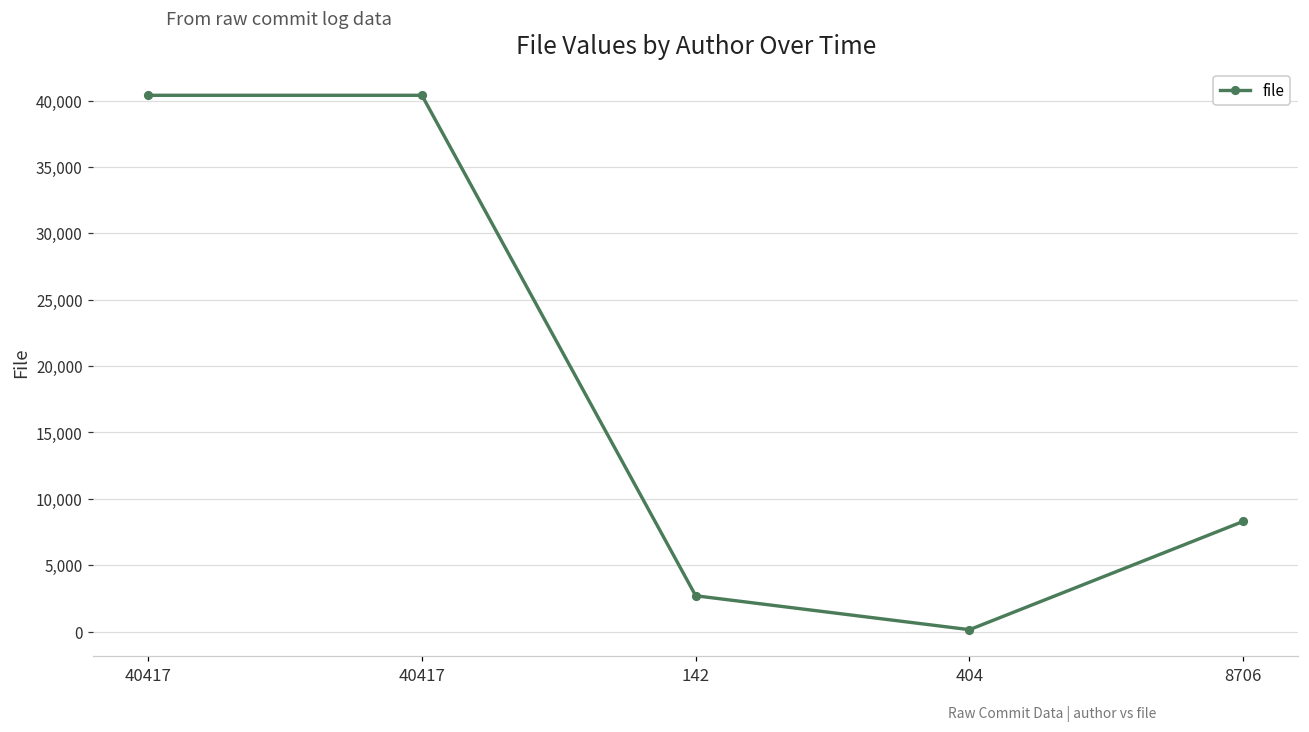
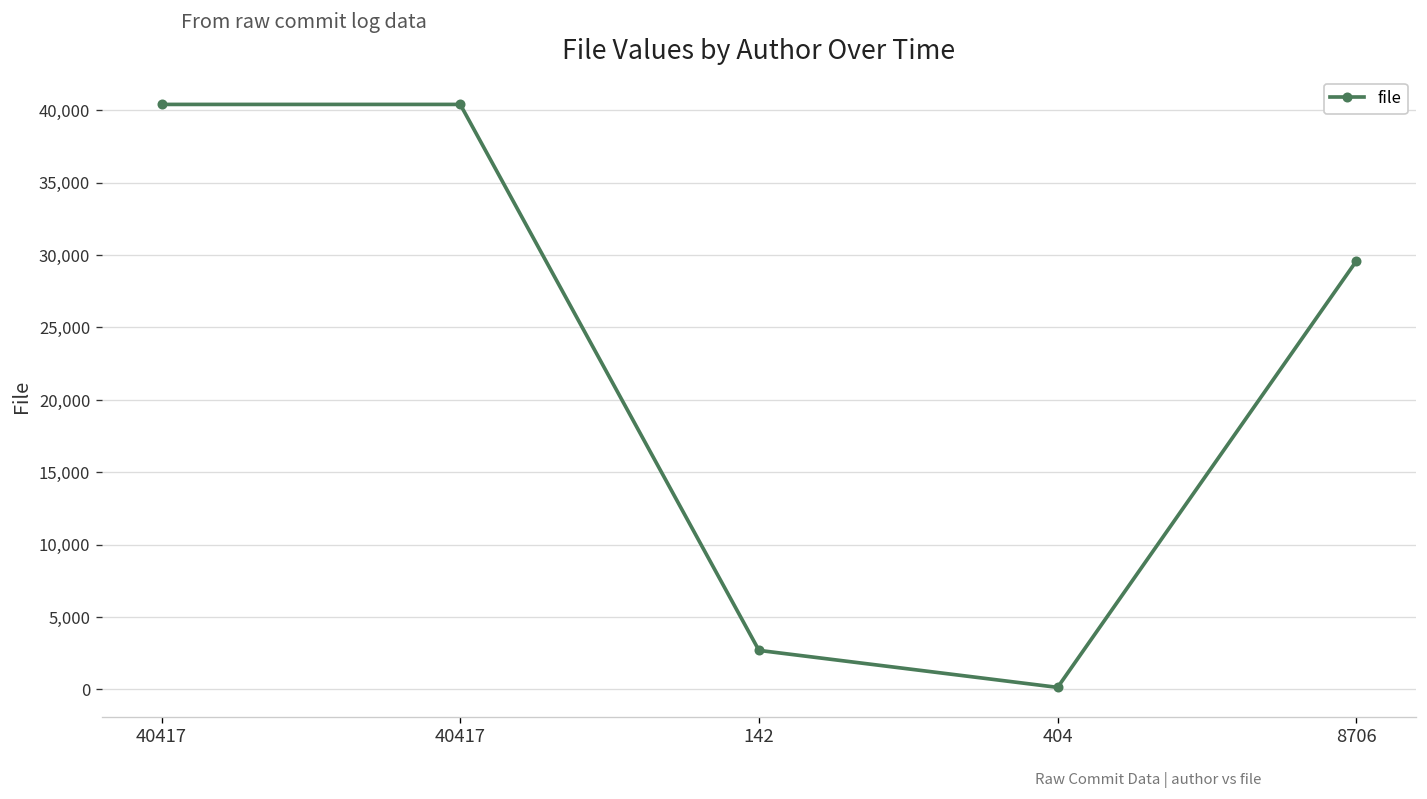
8706: 8,300 -> 29,600
